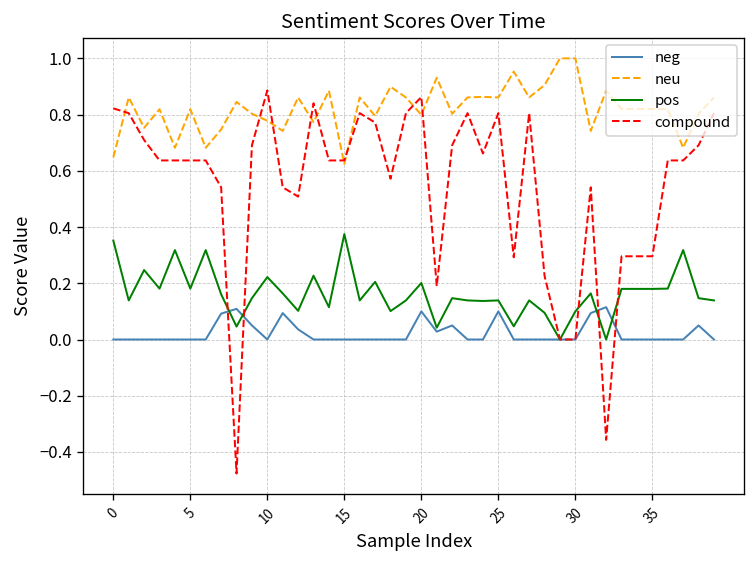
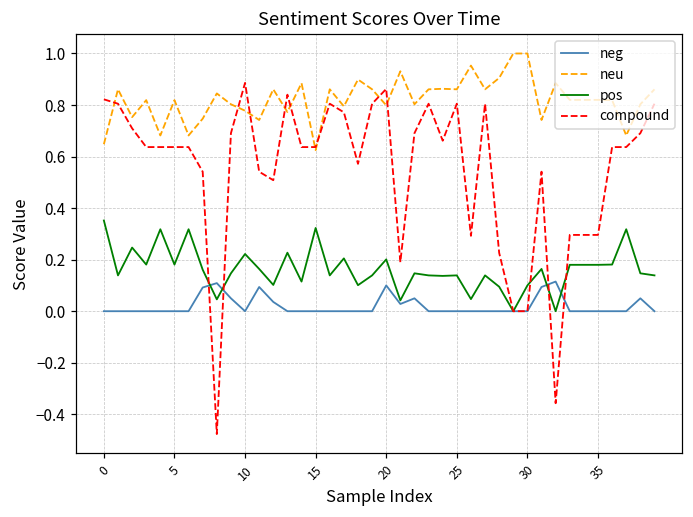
pos, 15: 0.38 -> 0.32
neg, 25: 0.1 -> 0.0
